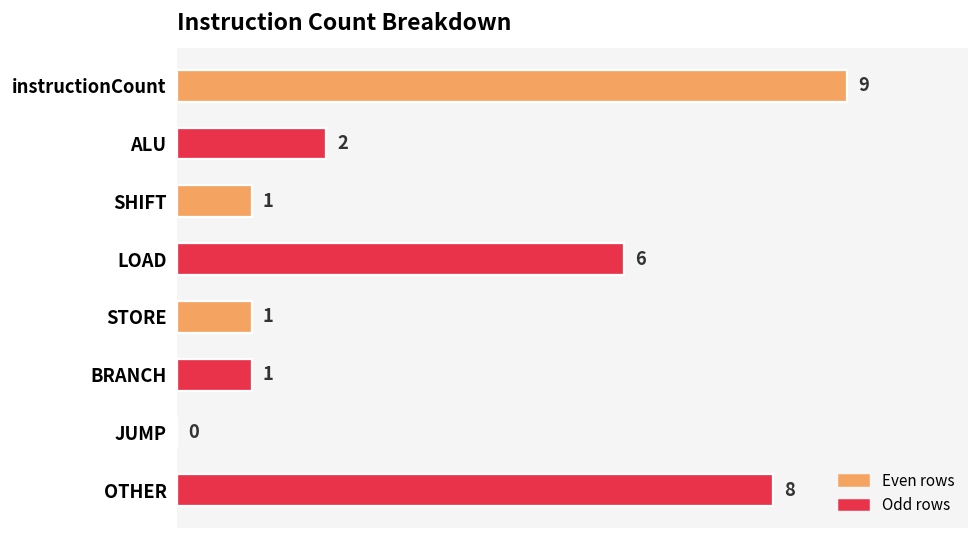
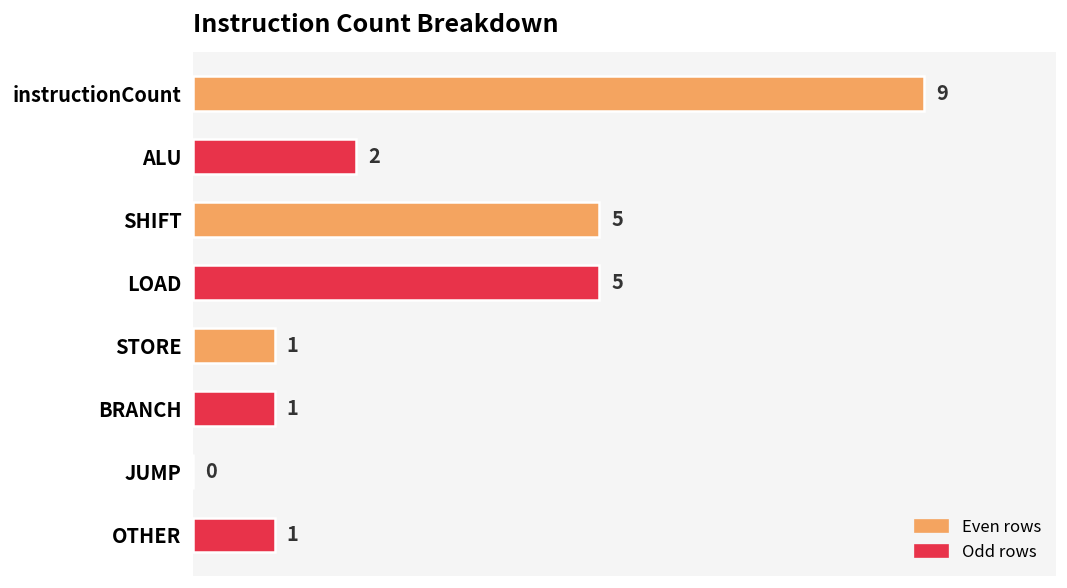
SHIFT: 1 -> 5
LOAD: 6 -> 5
OTHER: 8 -> 1
